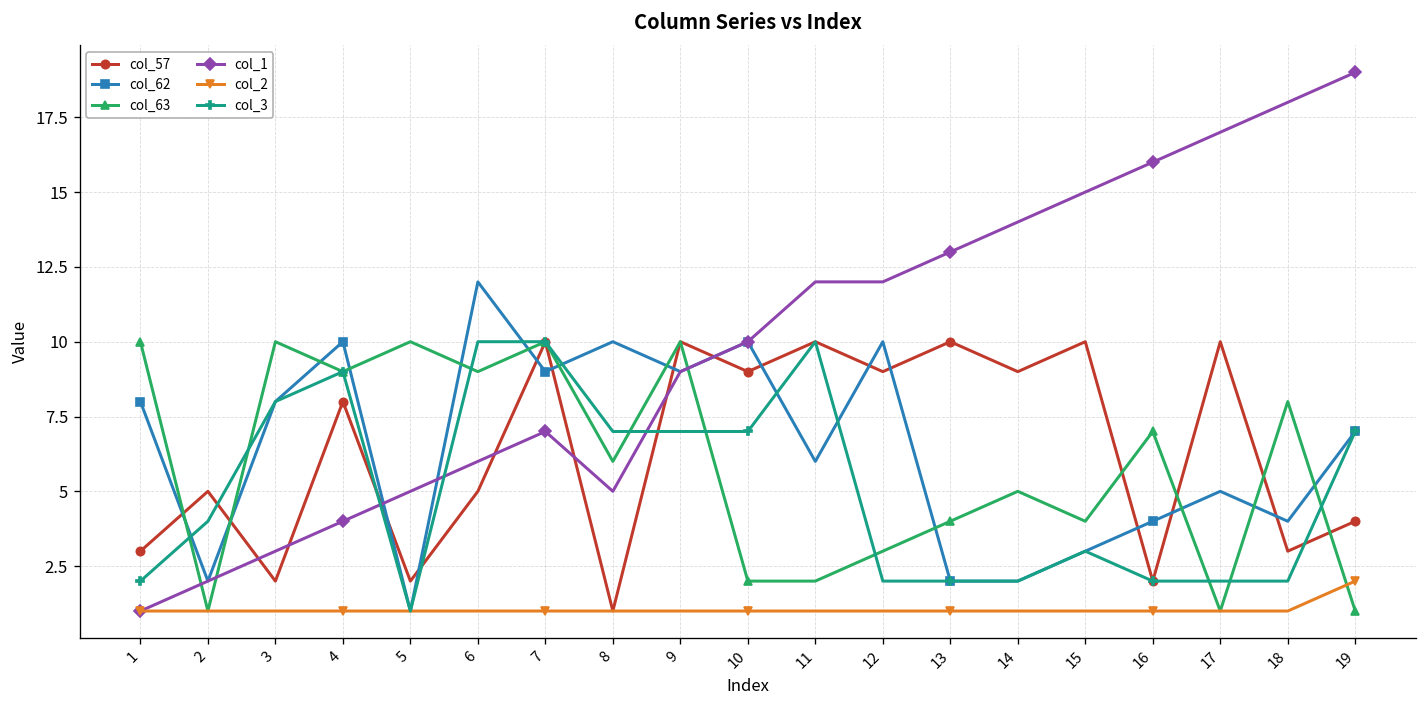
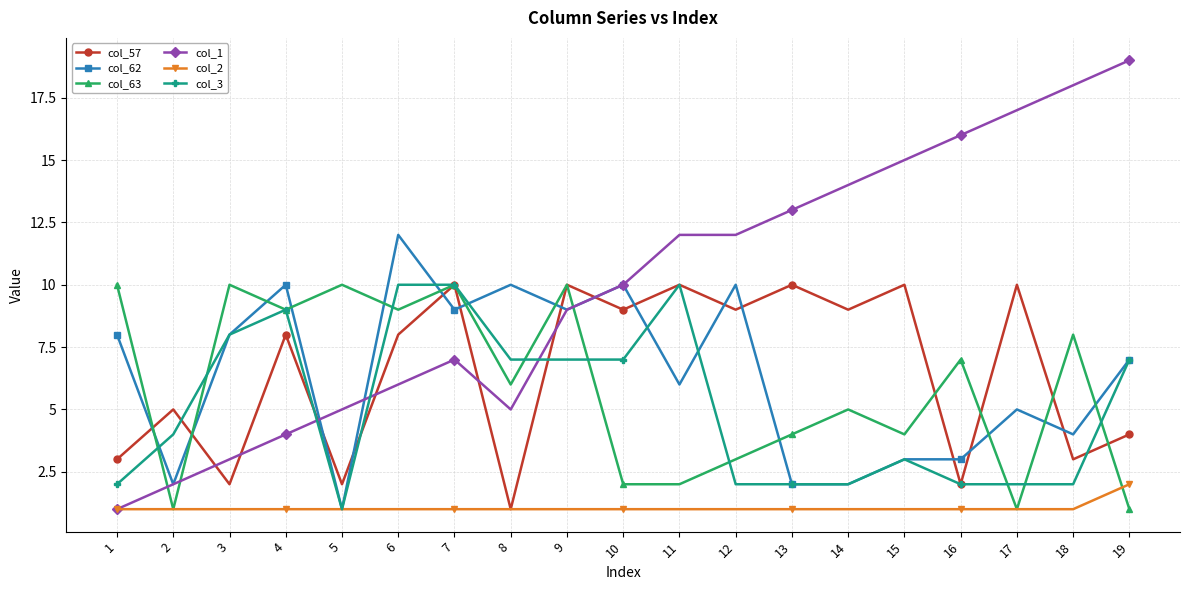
col_57, 6: 5 -> 8
col_62, 16: 4 -> 3
